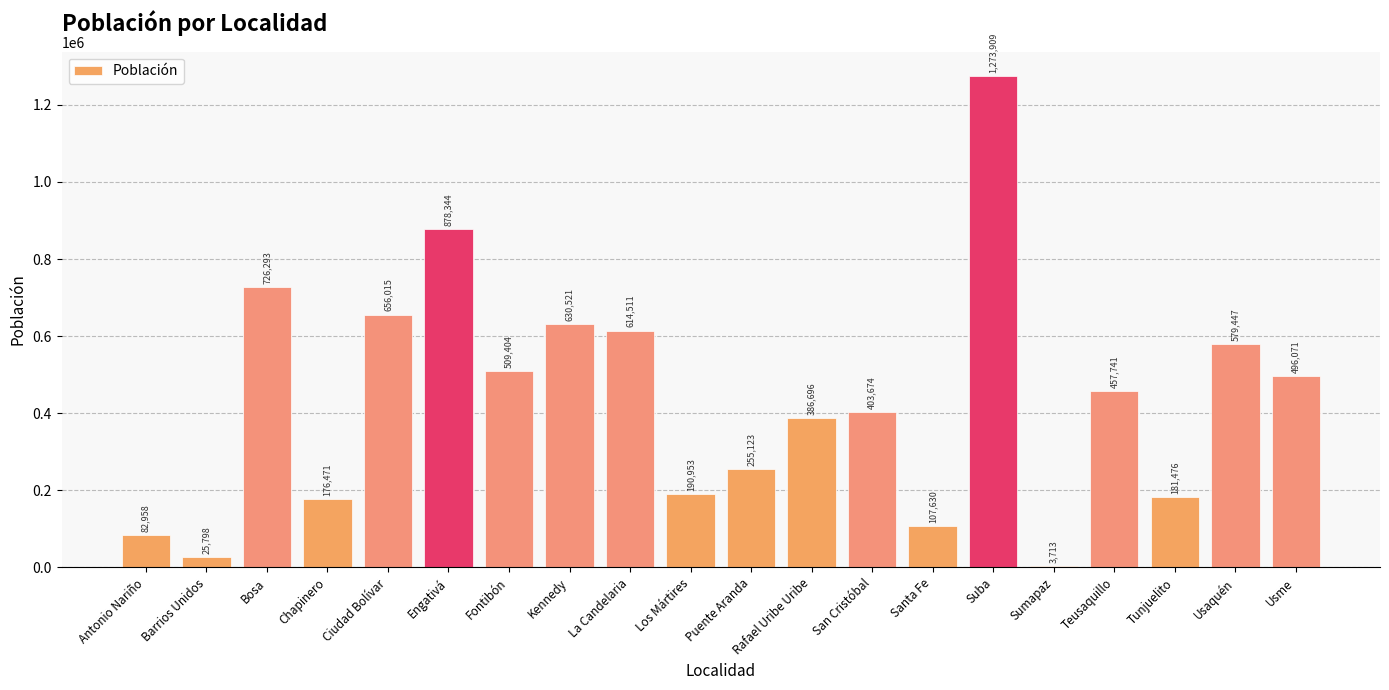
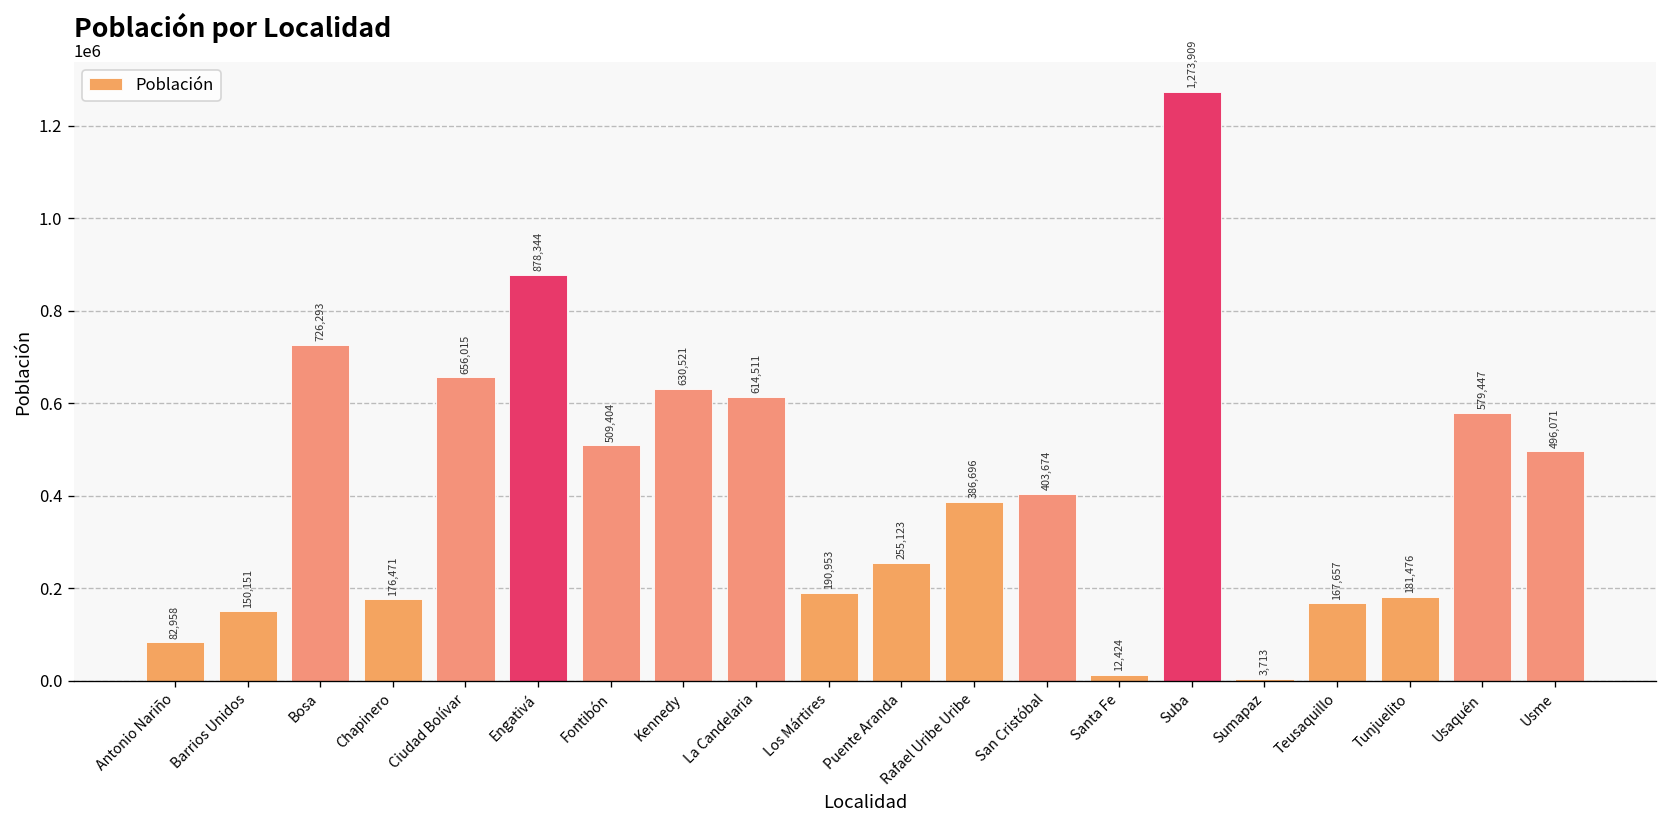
Barrios Unidos: 25,798 -> 150,151
Santa Fe: 107,630 -> 12,424
Teusaquillo: 457,741 -> 167,657
